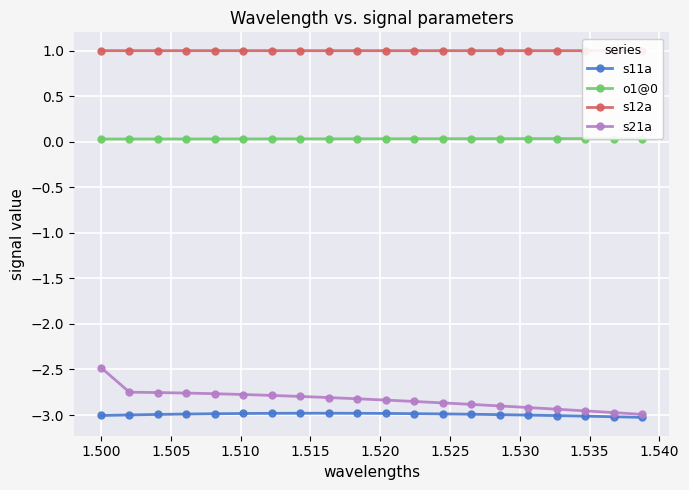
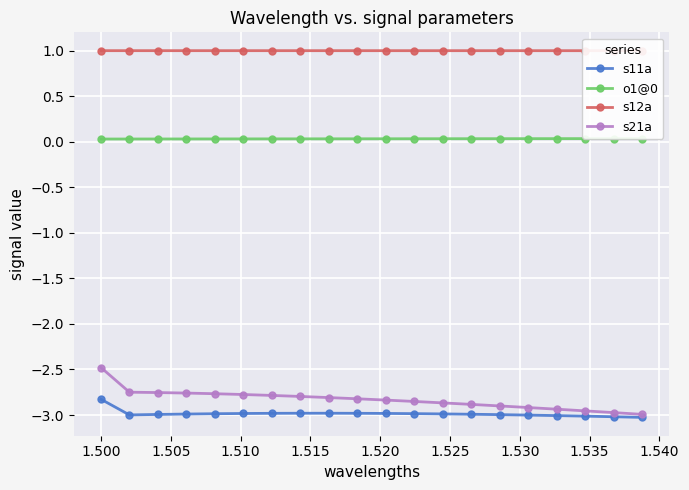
s11a, 1.500: -3.0 -> -2.8
